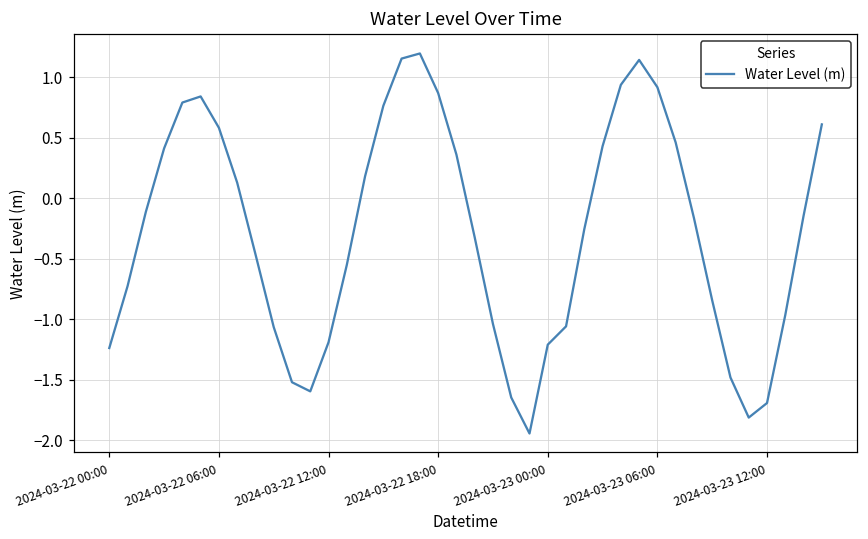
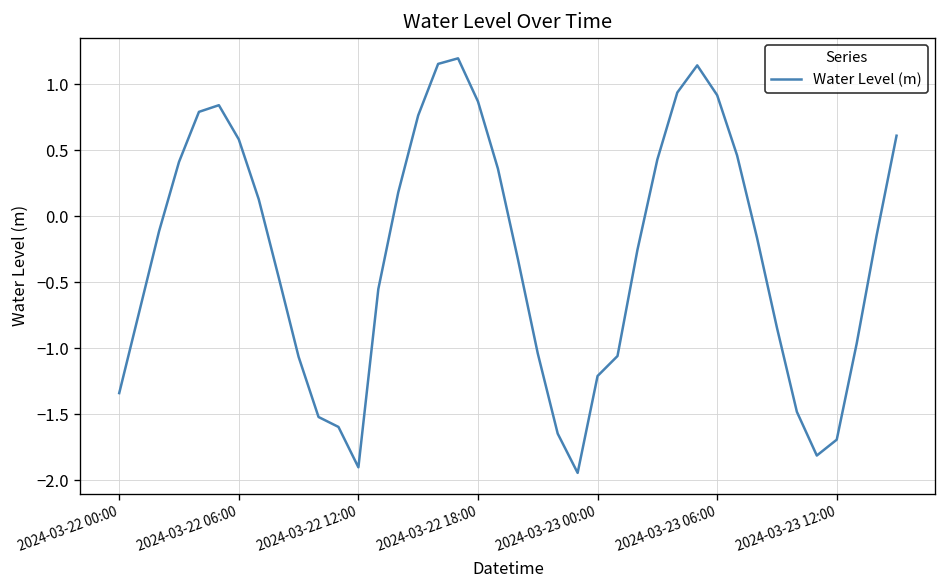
2024-03-22 00:00: -1.24 -> -1.34
2024-03-22 12:00: -1.19 -> -1.90
